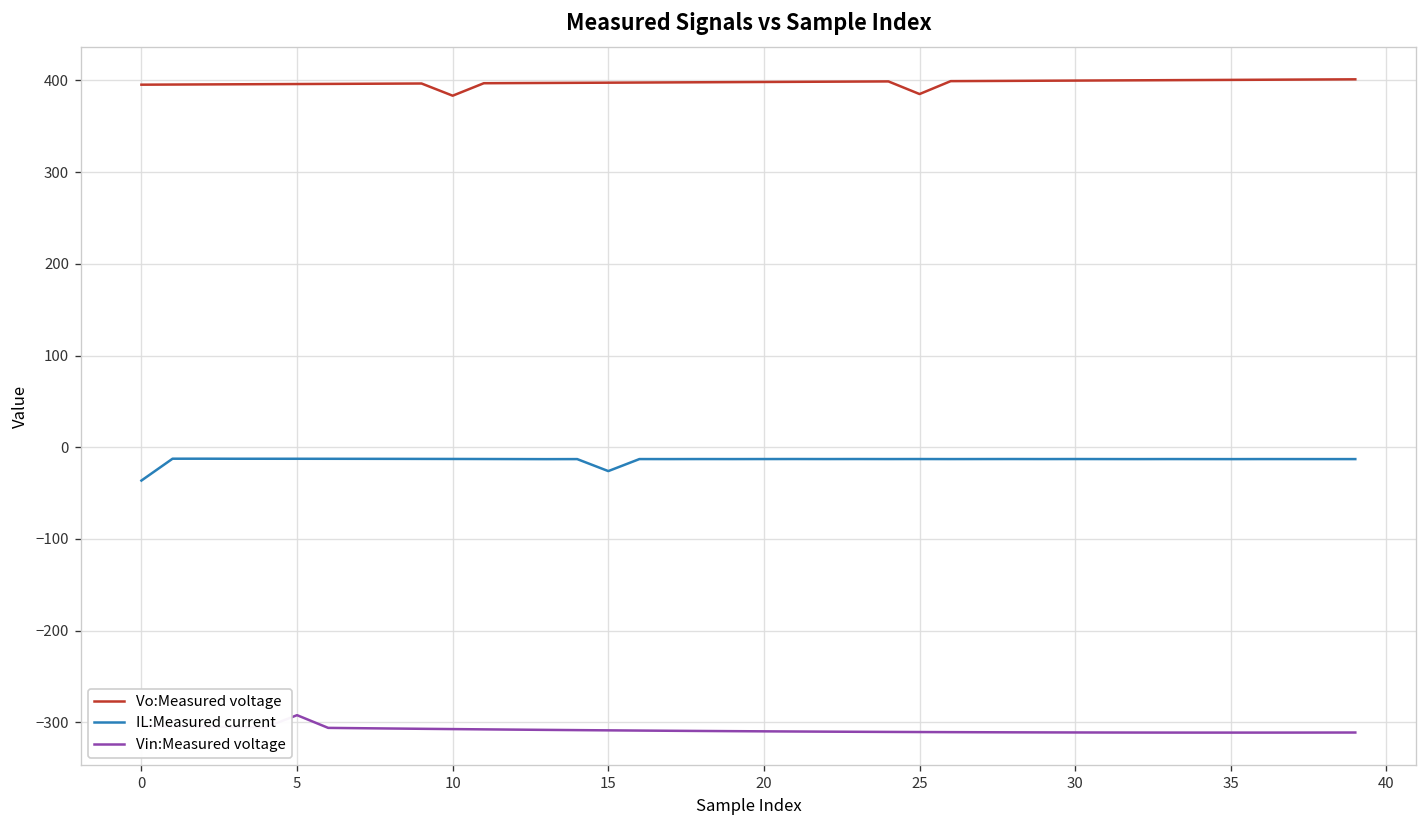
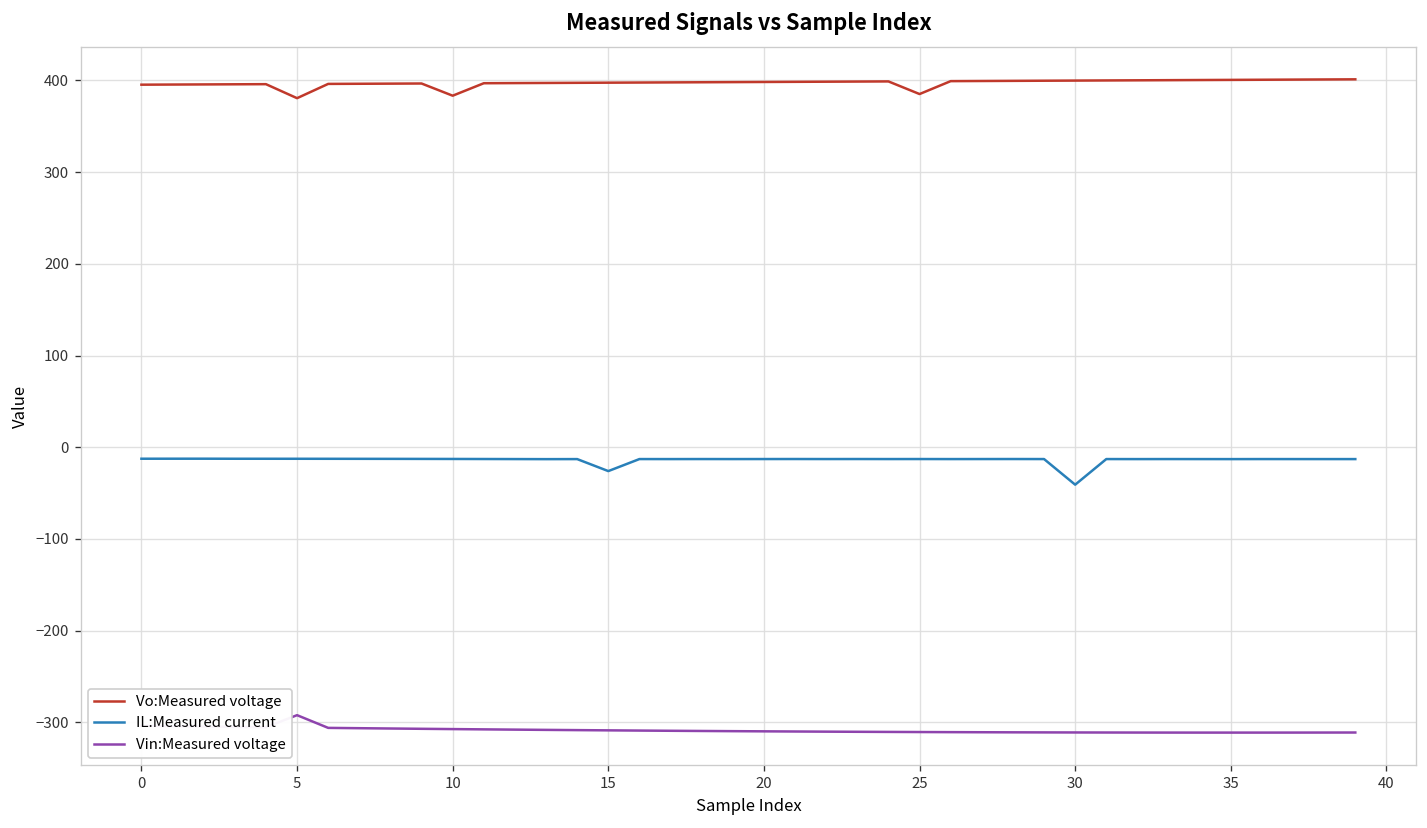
IL:Measured current, 0: -40 -> -10
Vo:Measured voltage, 5: 400 -> 380
IL:Measured current, 30: -10 -> -40
